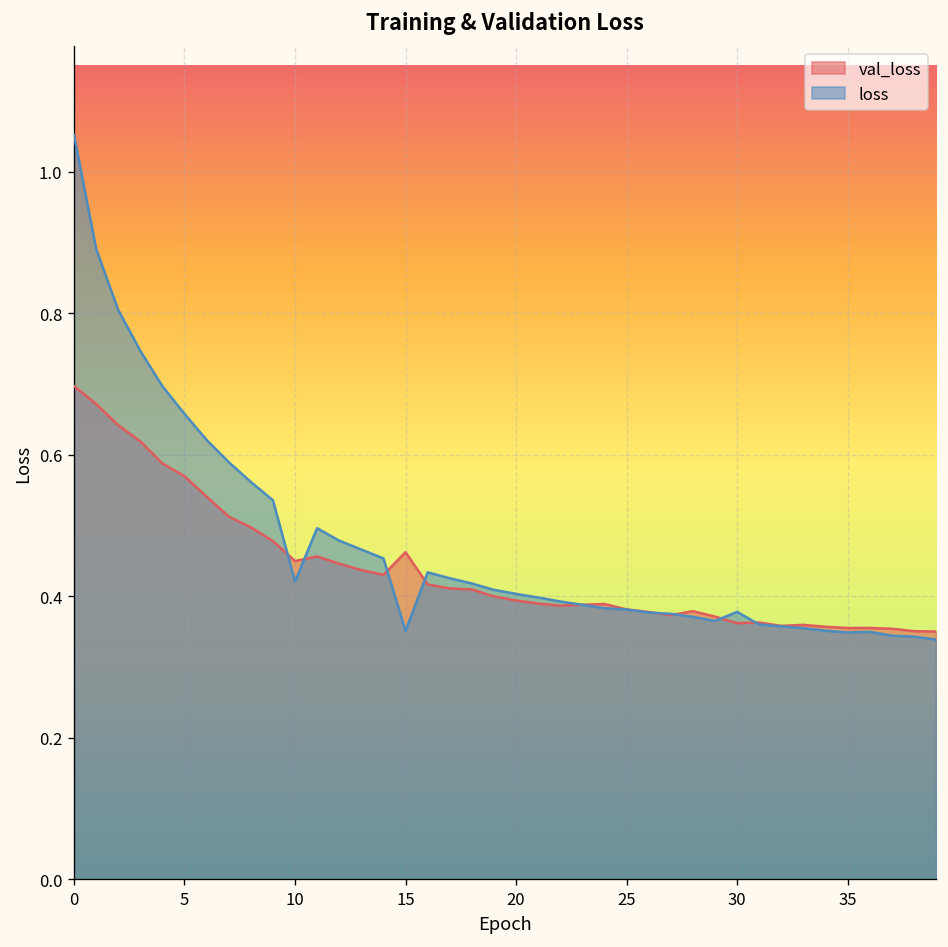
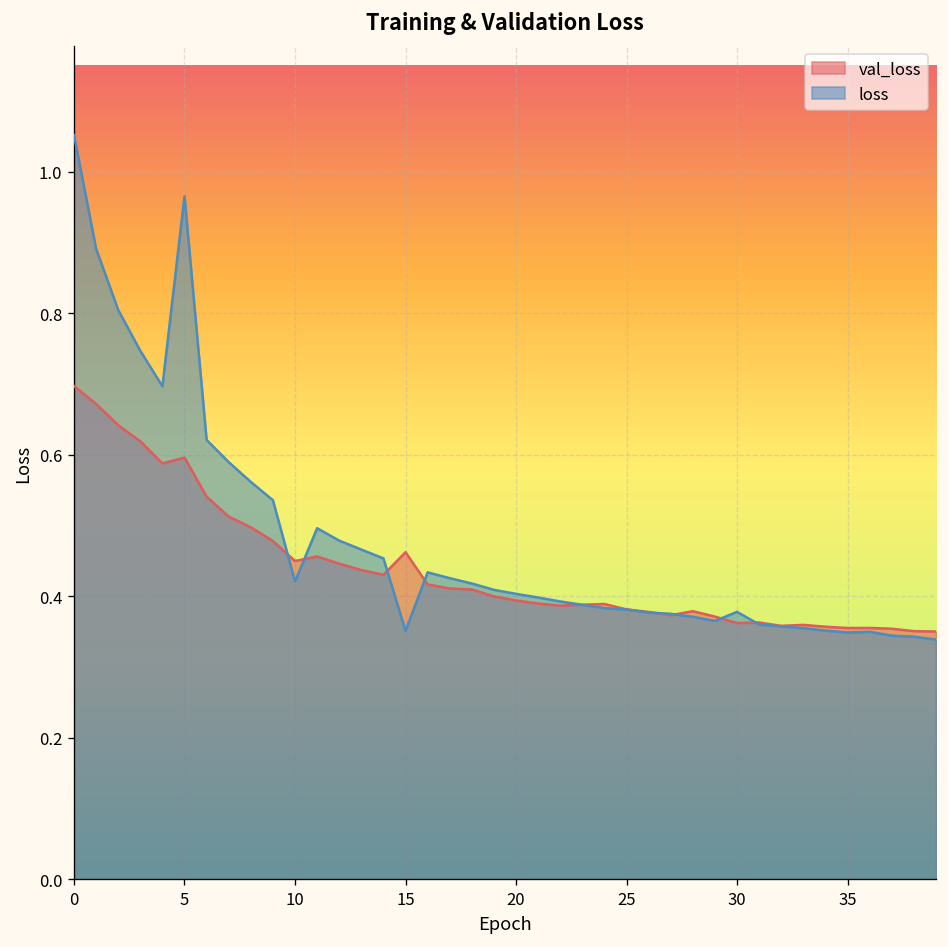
val_loss, 5: 0.57 -> 0.60
loss, 5: 0.66 -> 0.97
